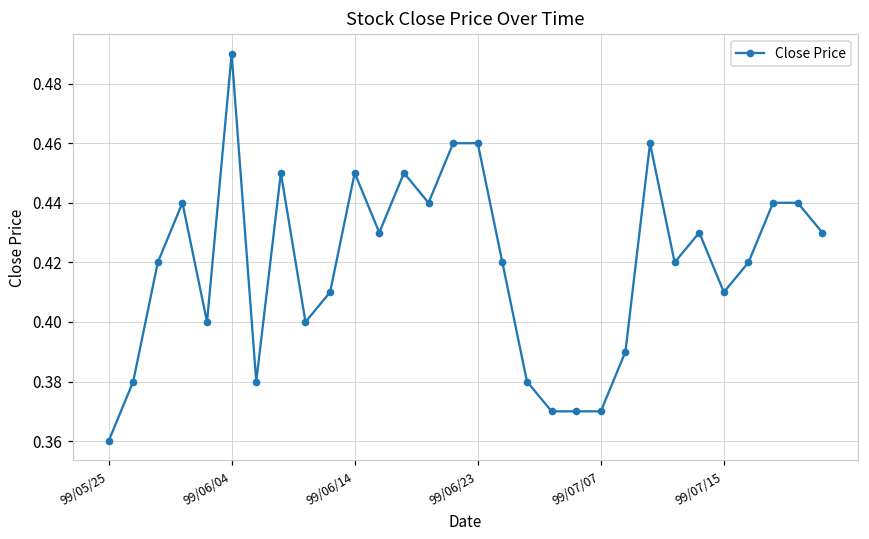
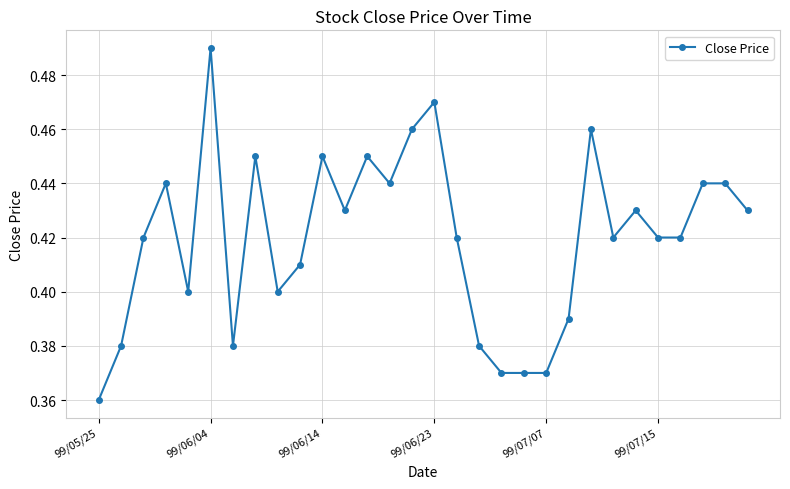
99/06/23: 0.46 -> 0.47
99/07/15: 0.41 -> 0.42
